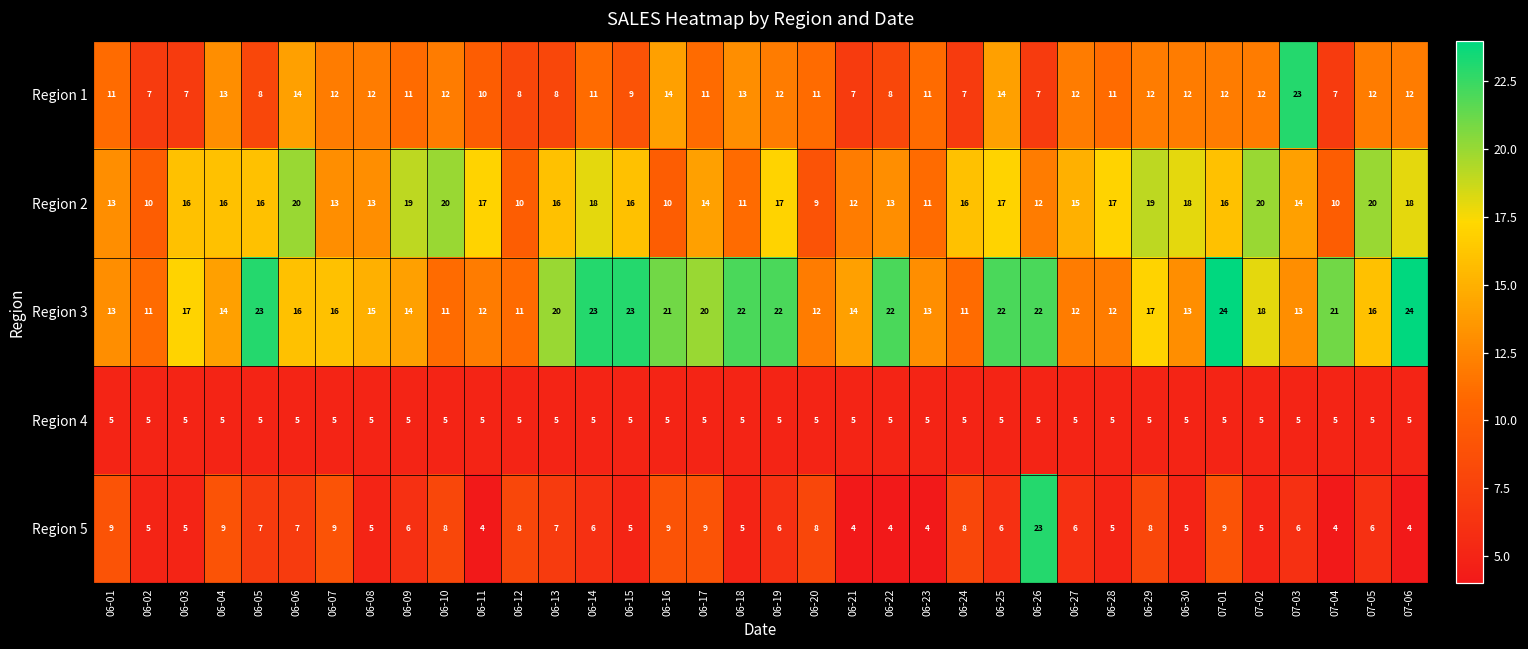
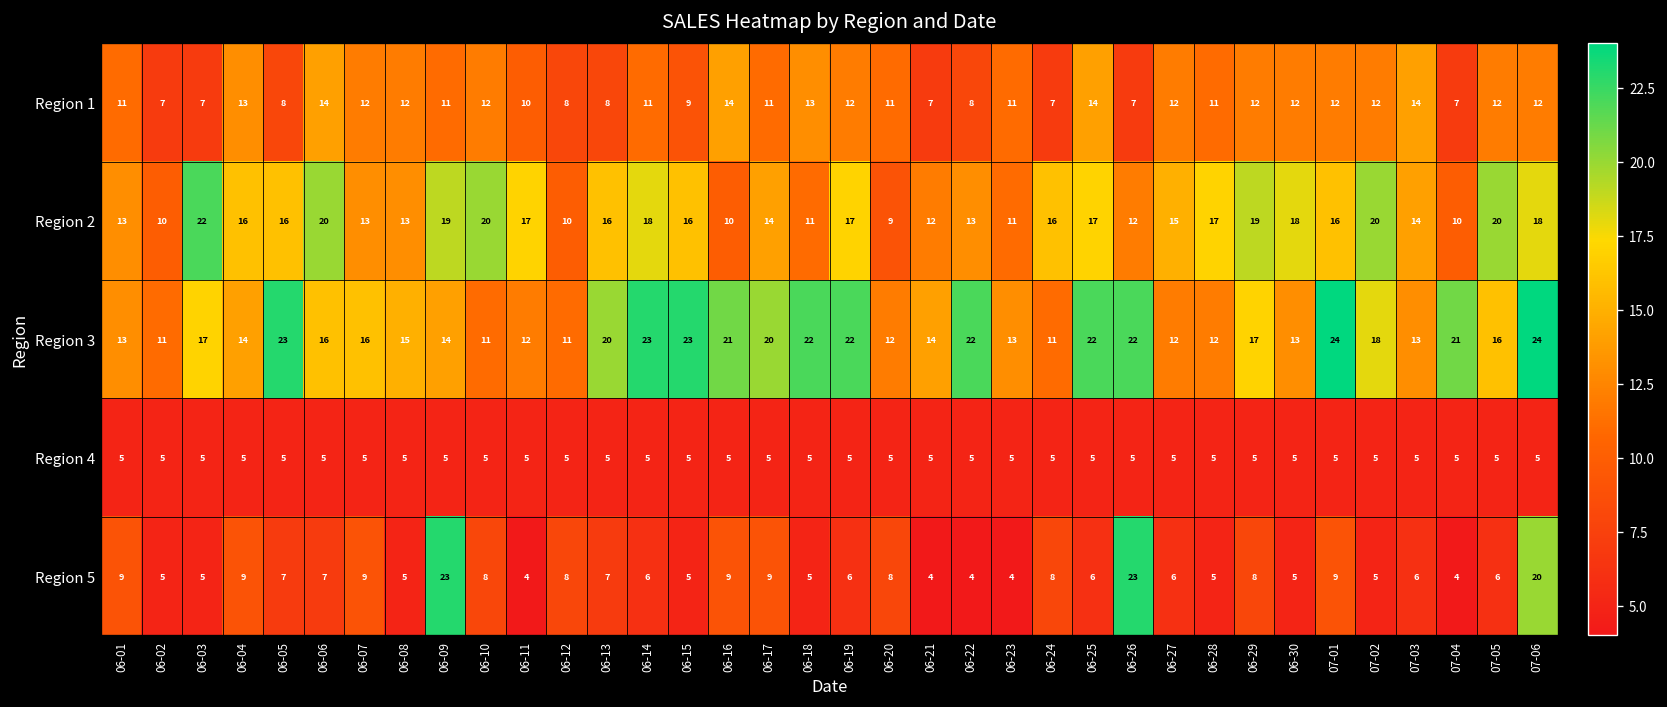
Region 1, 07-03: 23 -> 14
Region 2, 06-03: 16 -> 22
Region 5, 06-09: 6 -> 23
Region 5, 07-06: 4 -> 20
